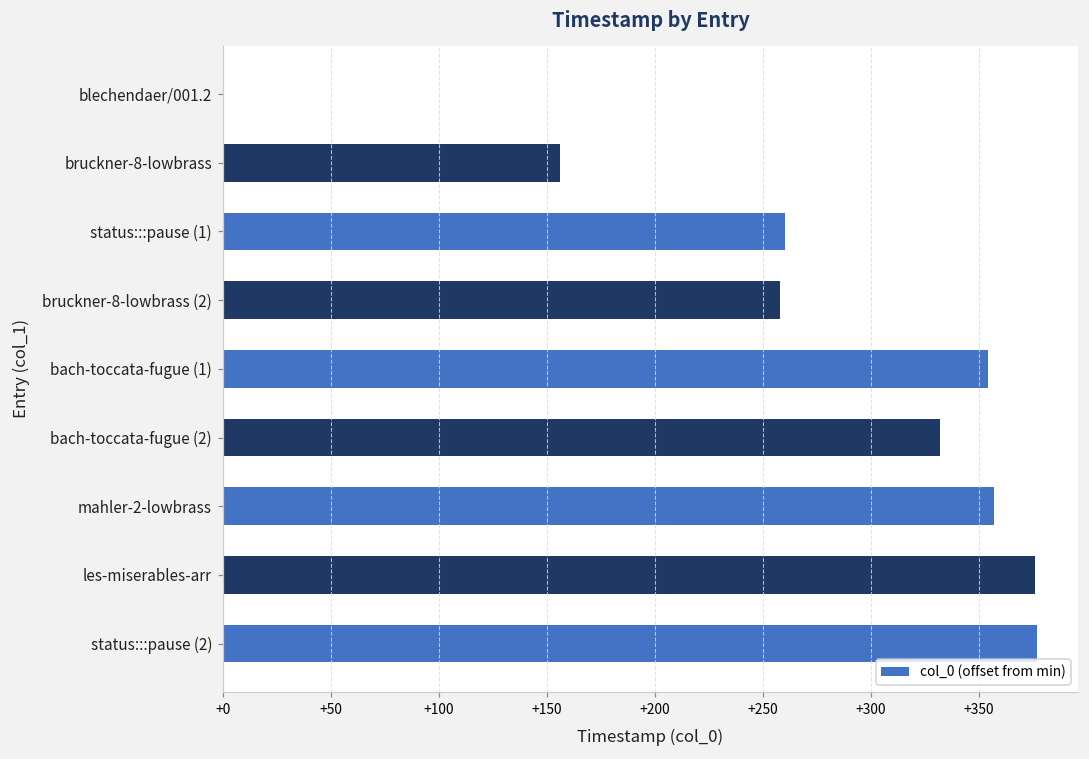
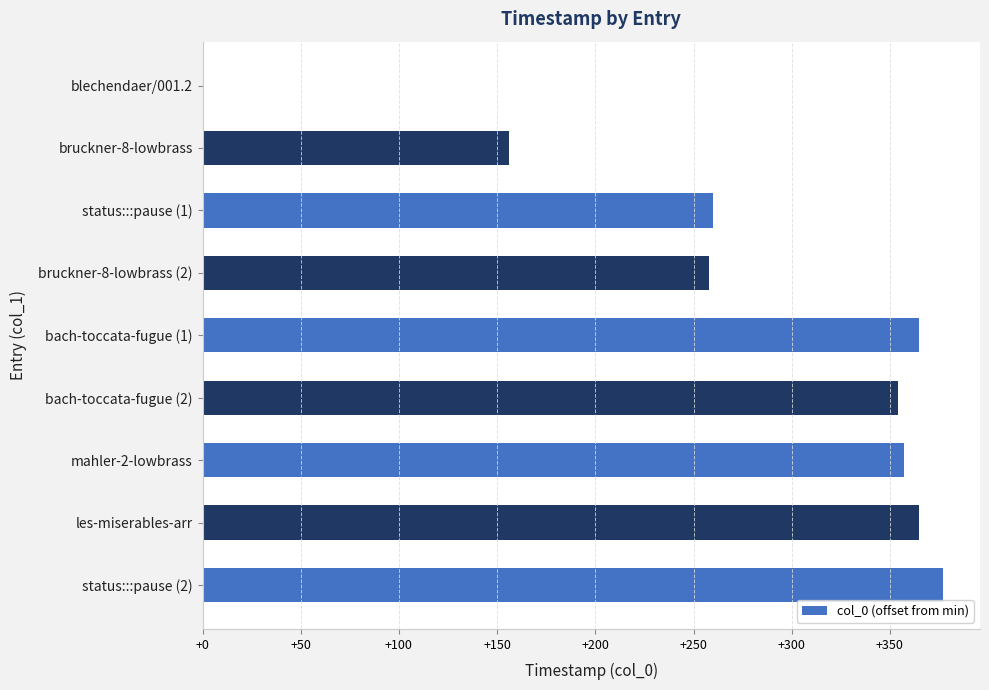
bach-toccata-fugue (1): +354 -> +365
bach-toccata-fugue (2): +332 -> +354
les-miserables-arr: +376 -> +365
